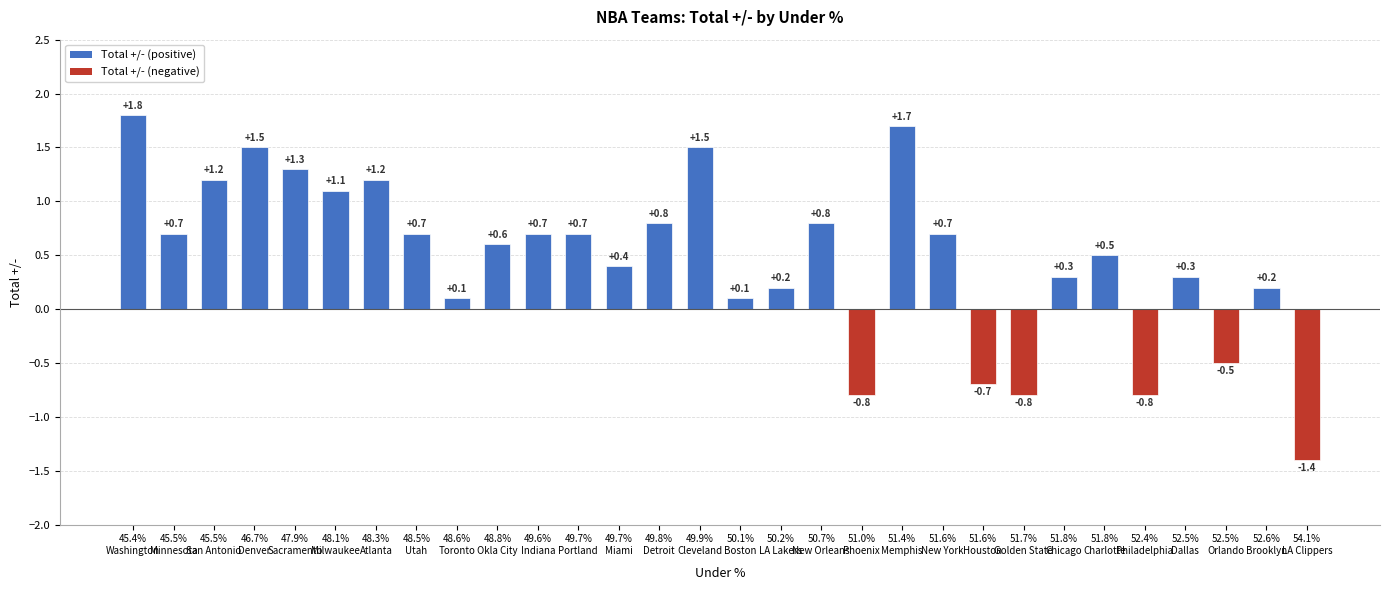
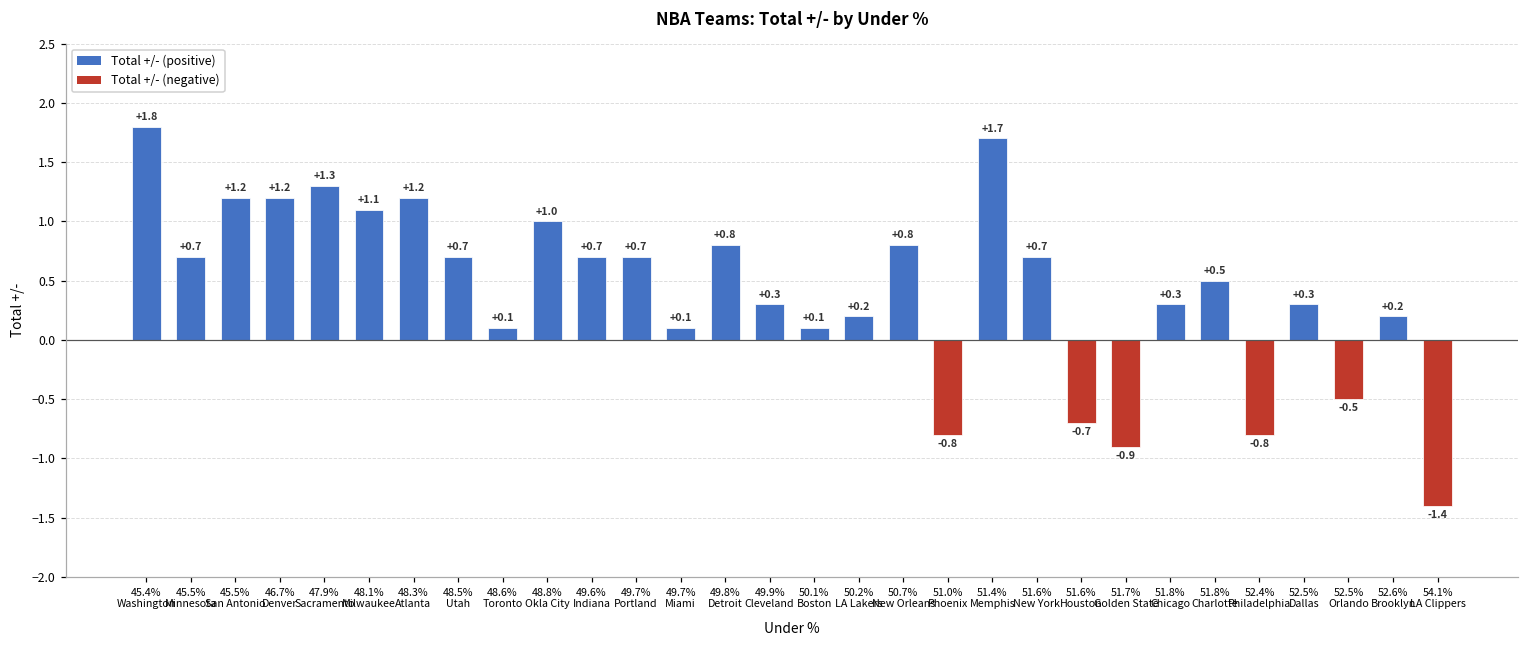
46.7% Denver: +1.5 -> +1.2
48.8% Okla City: +0.6 -> +1.0
49.7% Miami: +0.4 -> +0.1
49.9% Cleveland: +1.5 -> +0.3
51.7% Golden State: -0.8 -> -0.9
